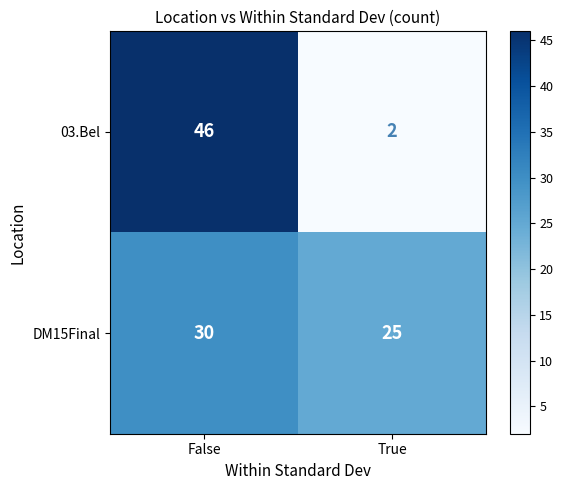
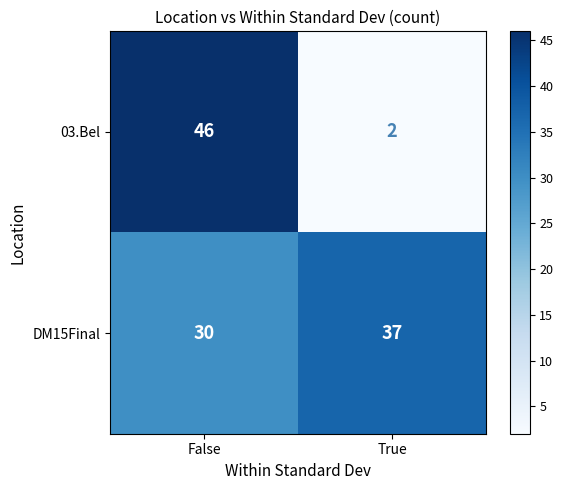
DM15Final, True: 25 -> 37
